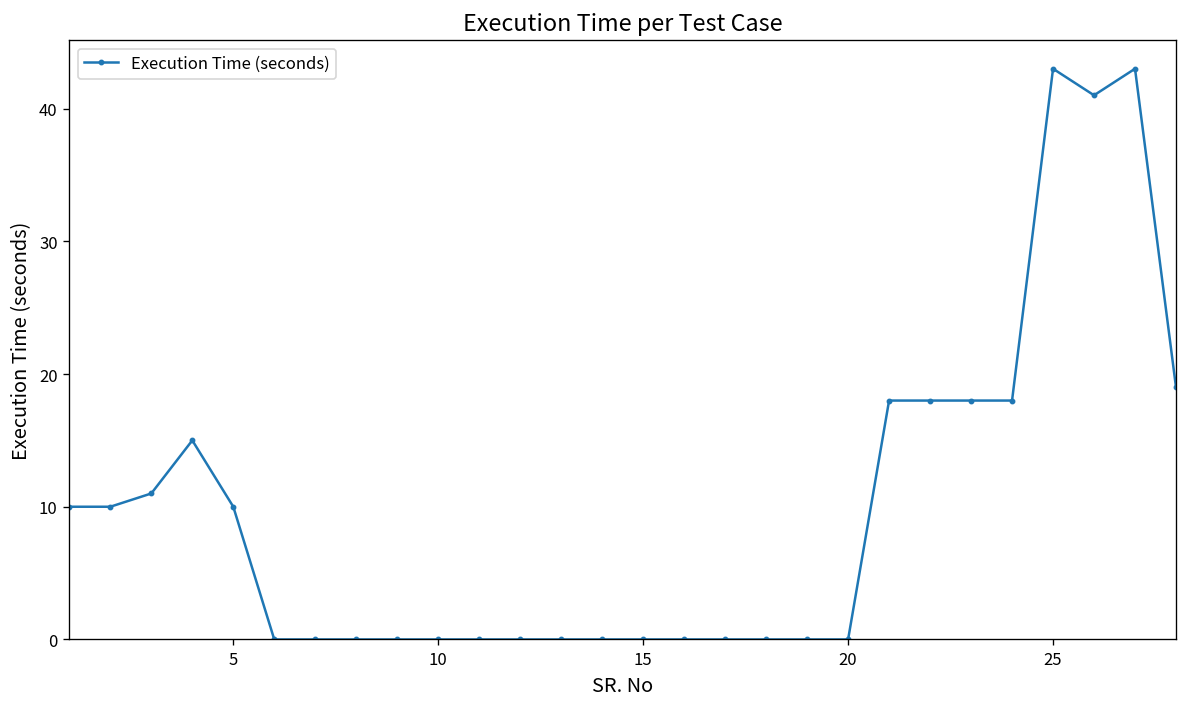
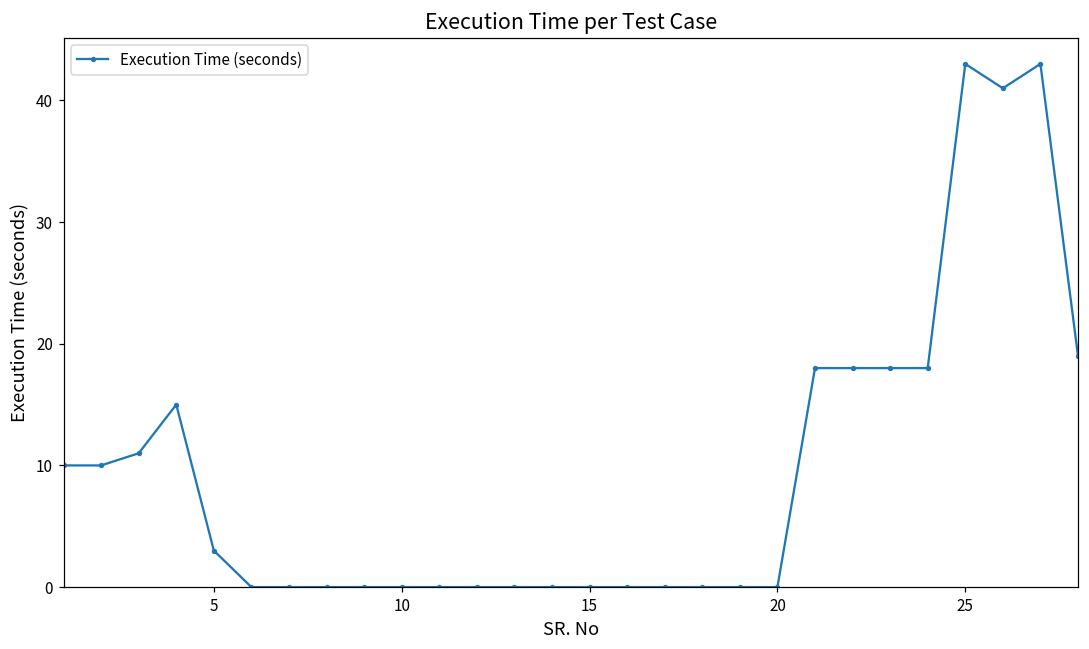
5: 10 -> 3
